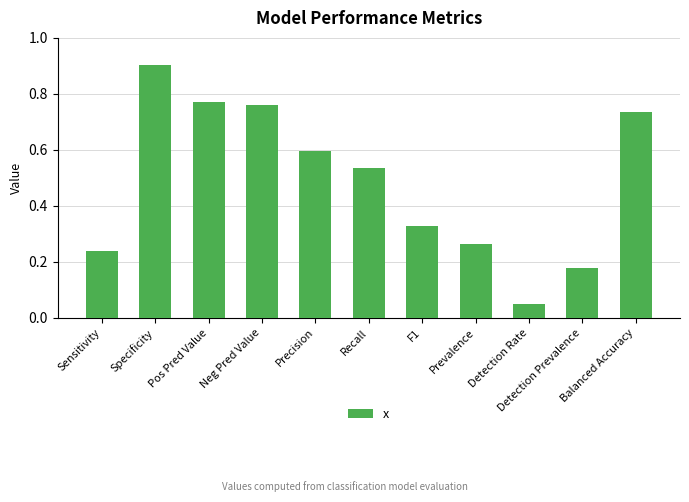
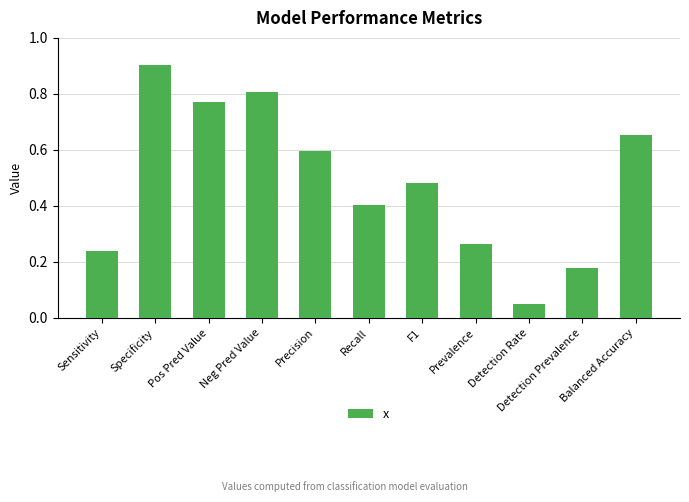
Neg Pred Value: 0.76 -> 0.81
Recall: 0.54 -> 0.40
F1: 0.33 -> 0.48
Balanced Accuracy: 0.73 -> 0.65
